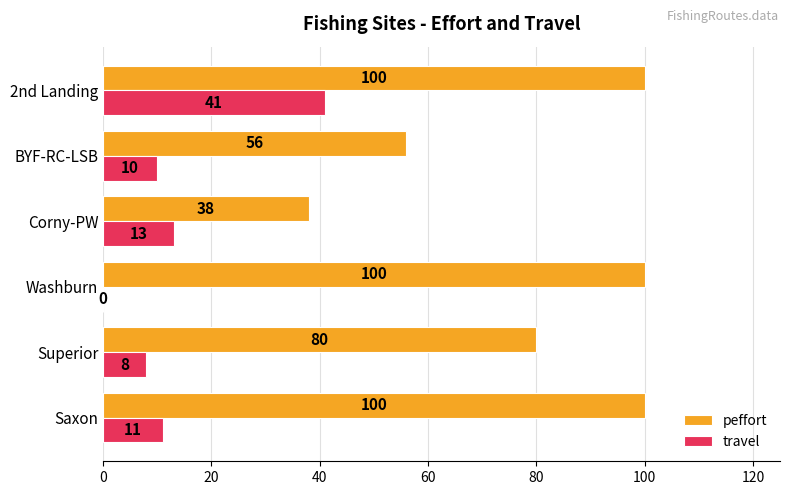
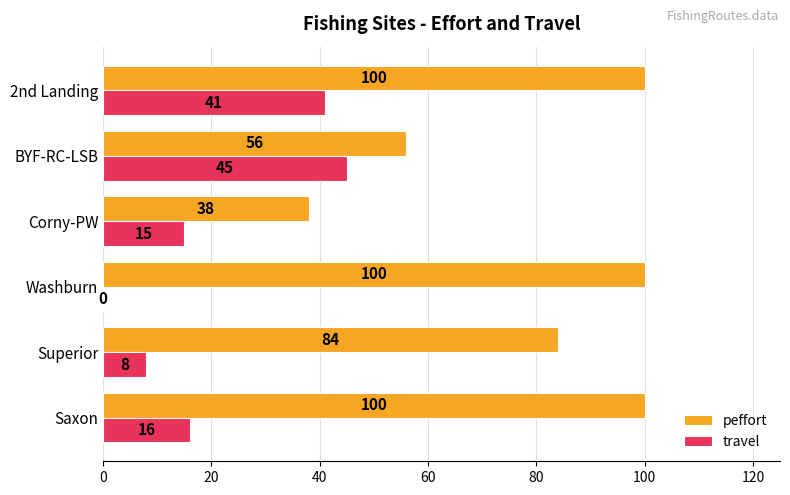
travel, BYF-RC-LSB: 10 -> 45
travel, Corny-PW: 13 -> 15
peffort, Superior: 80 -> 84
travel, Saxon: 11 -> 16
